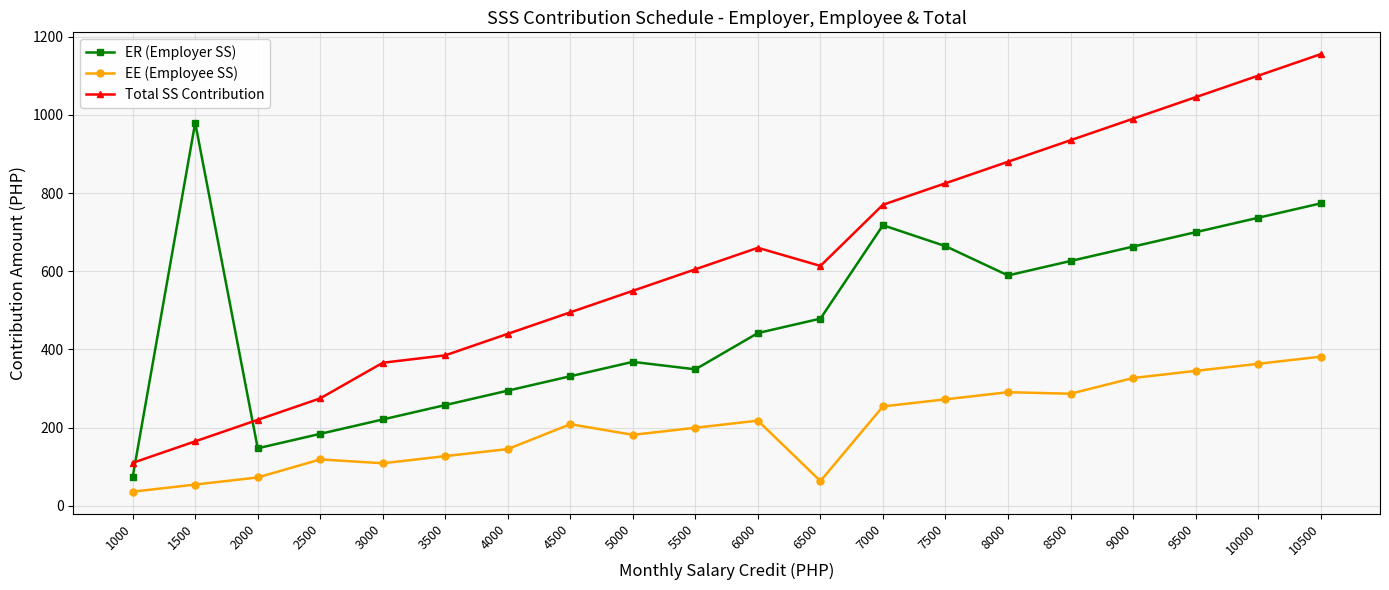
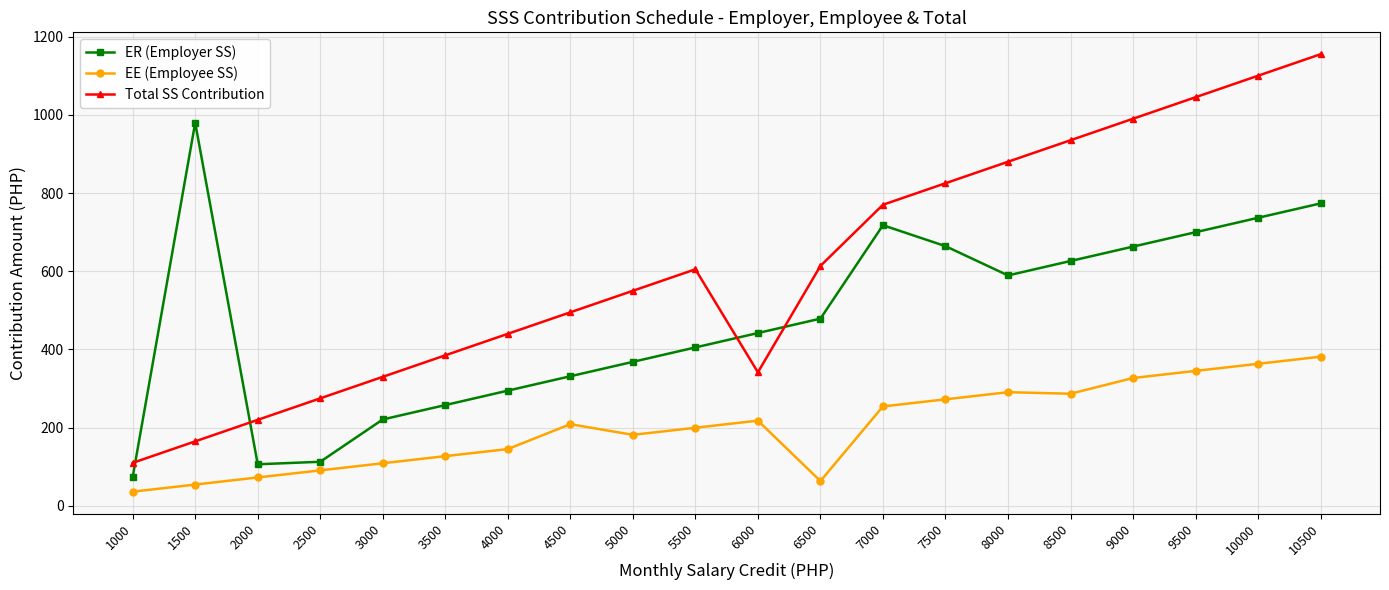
ER (Employer SS), 2000: 150 -> 110
ER (Employer SS), 2500: 180 -> 110
EE (Employee SS), 2500: 120 -> 90
Total SS Contribution, 3000: 370 -> 330
ER (Employer SS), 5500: 350 -> 410
Total SS Contribution, 6000: 660 -> 340
